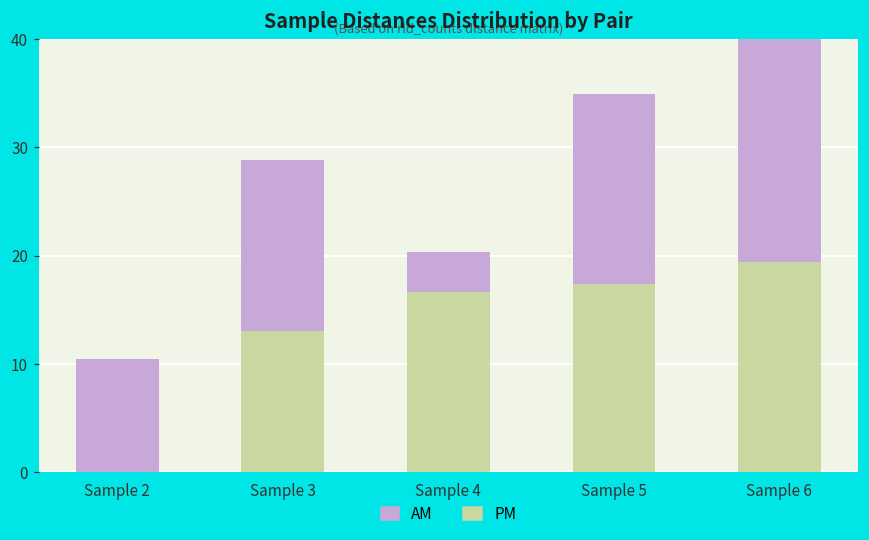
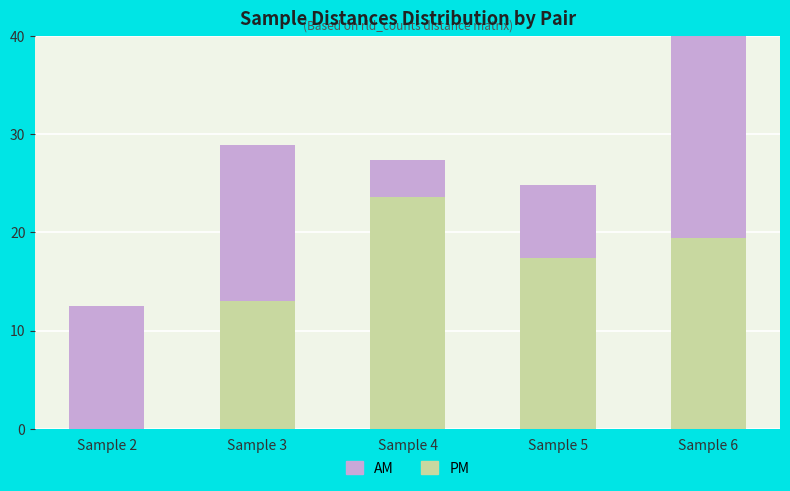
AM, Sample 2: 10 -> 12
PM, Sample 4: 17 -> 24
AM, Sample 5: 18 -> 7
